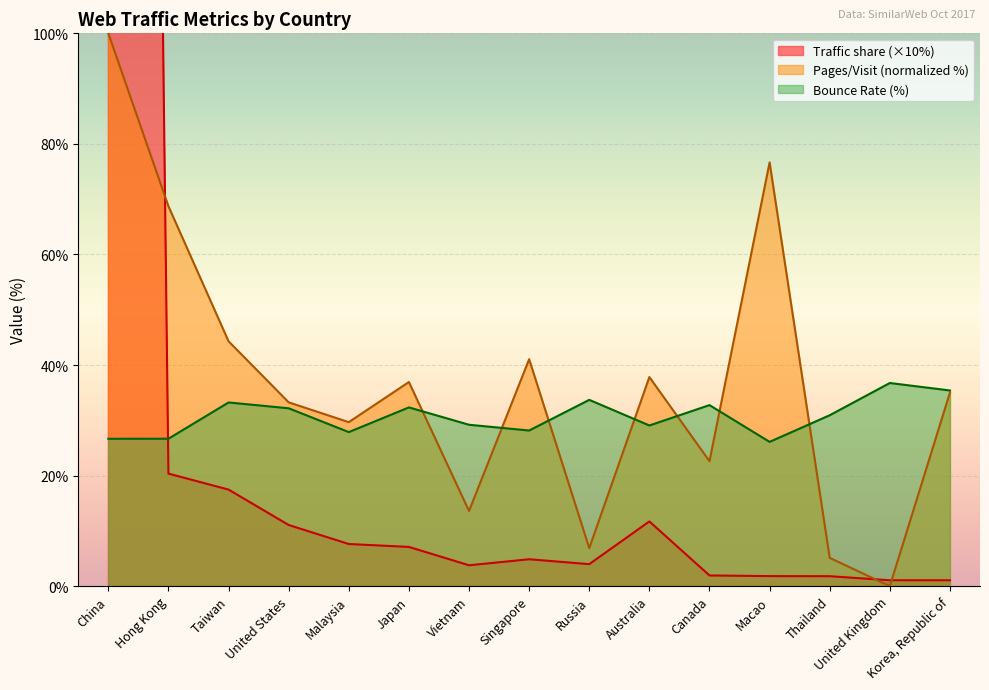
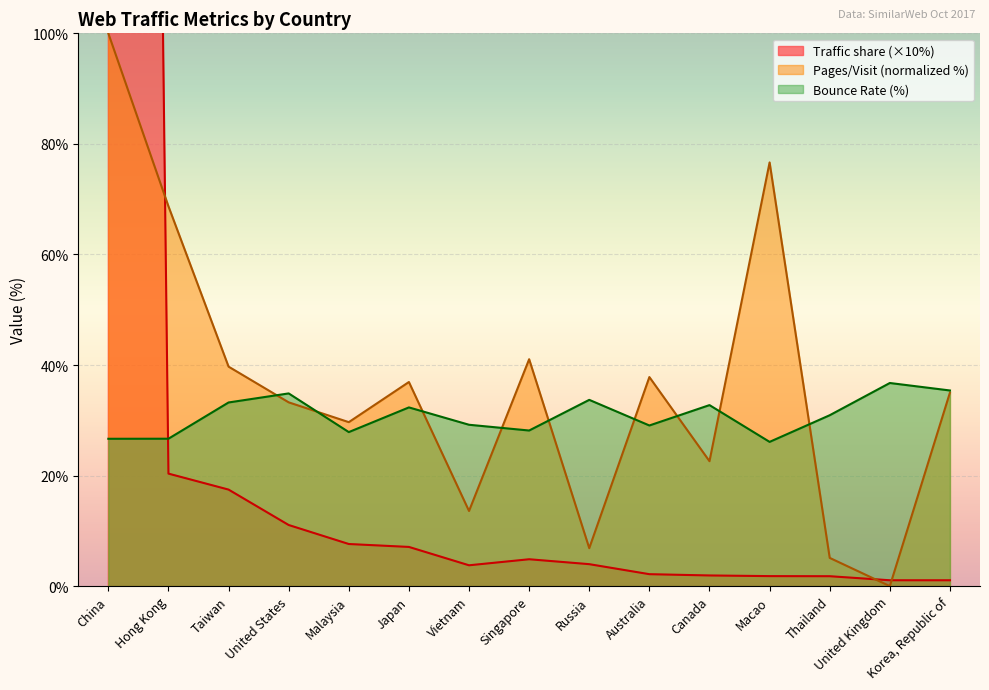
Pages/Visit (normalized %), Taiwan: 44% -> 40%
Bounce Rate (%), United States: 32% -> 35%
Traffic share (×10%), Australia: 12% -> 2%
